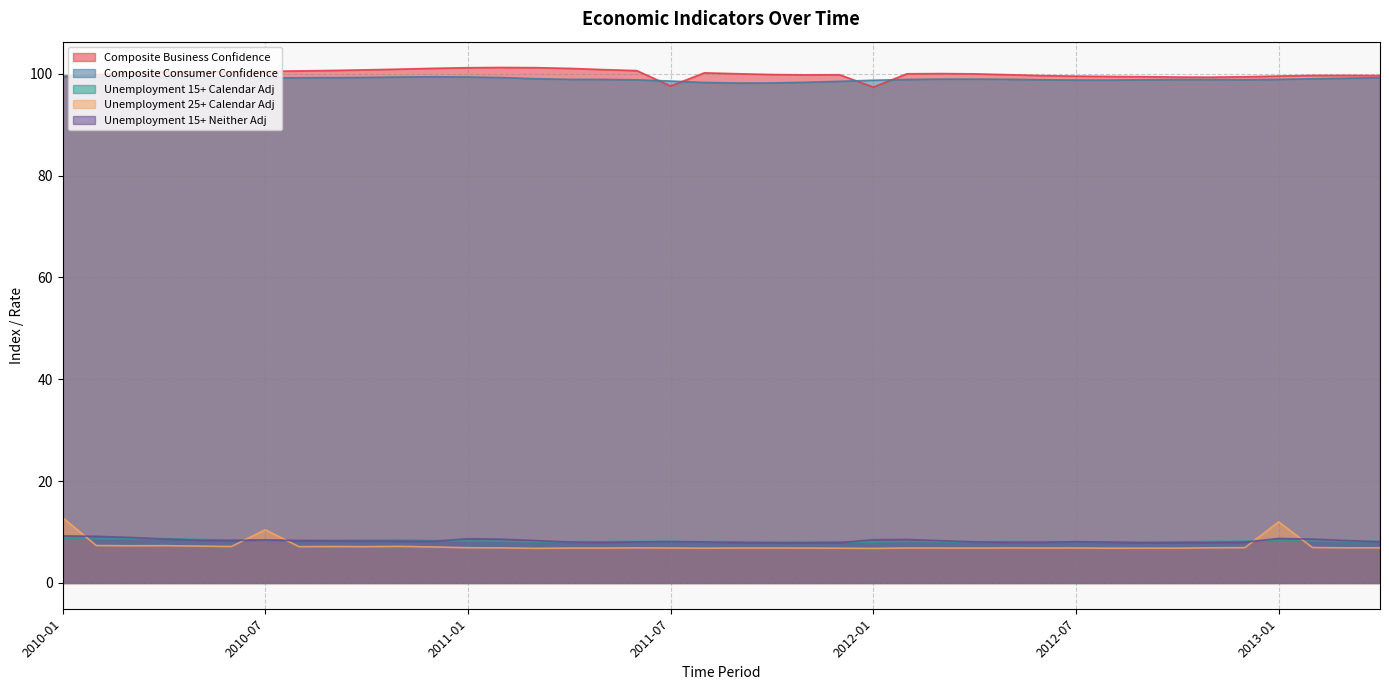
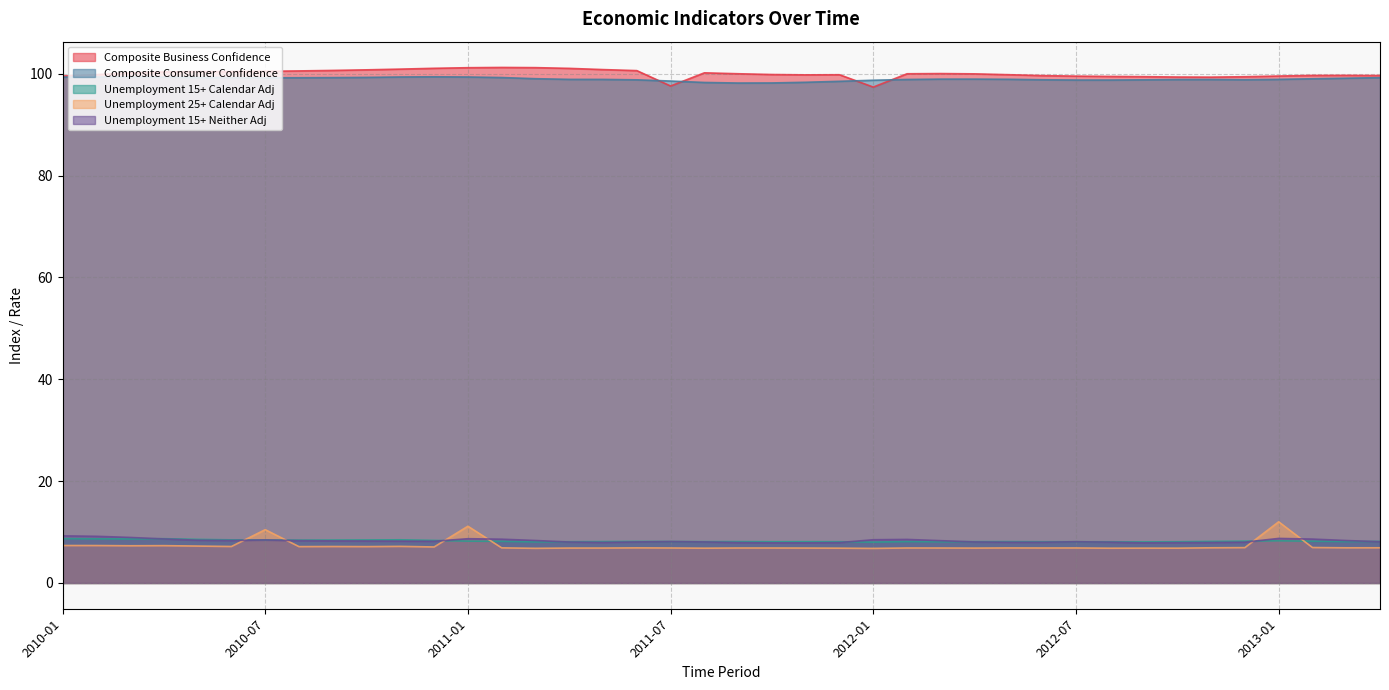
Unemployment 25+ Calendar Adj, 2010-01: 13 -> 7
Unemployment 25+ Calendar Adj, 2011-01: 7 -> 11
